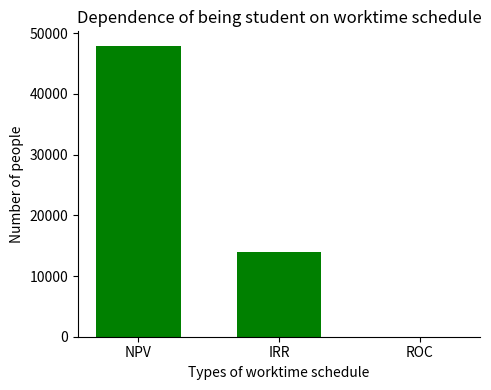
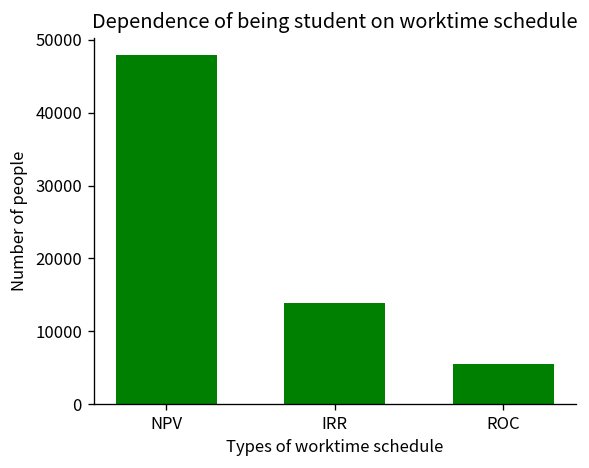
ROC: 0 -> 5000
